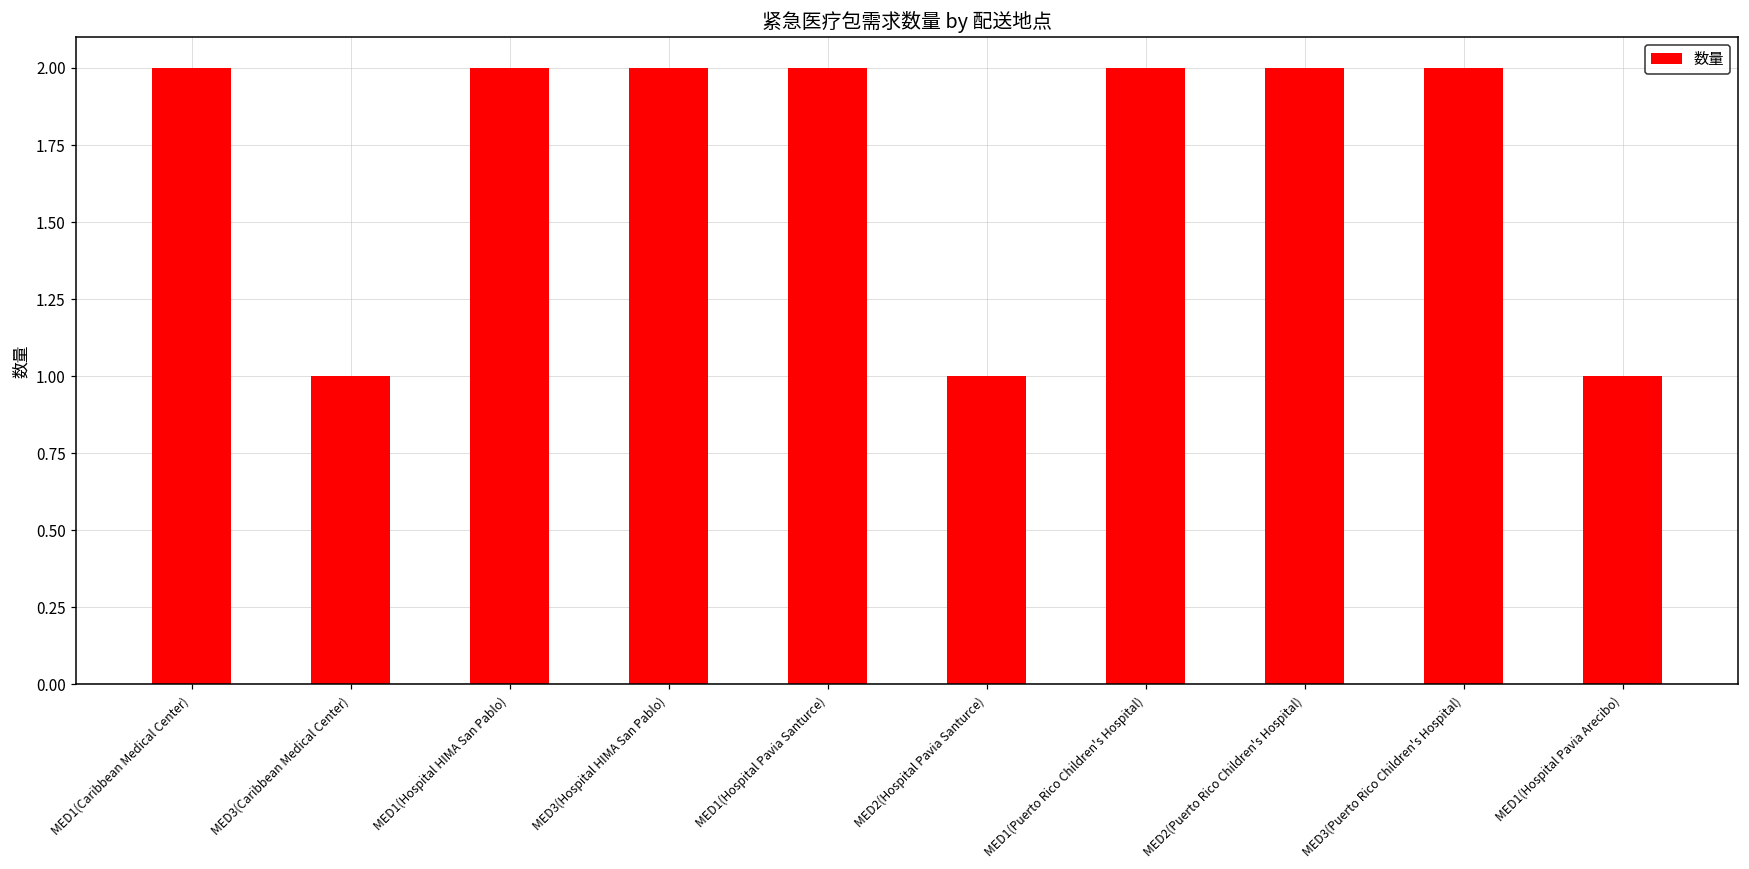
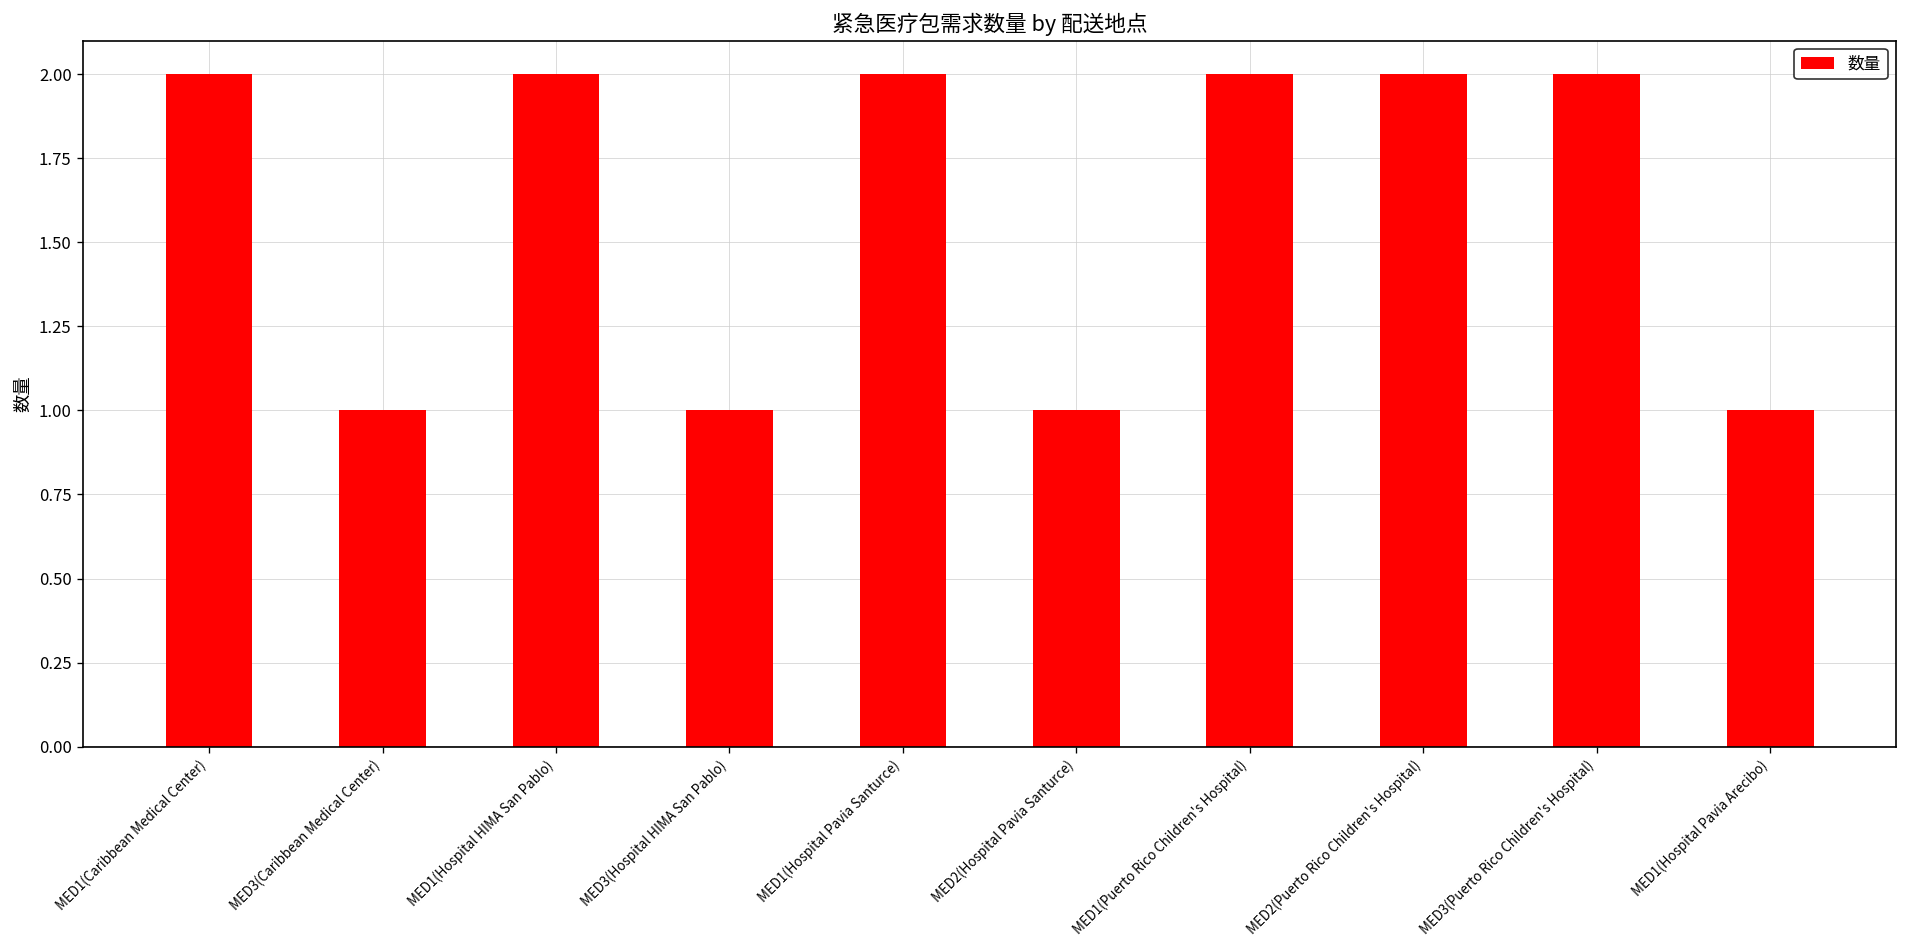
MED3(Hospital HIMA San Pablo): 2 -> 1
